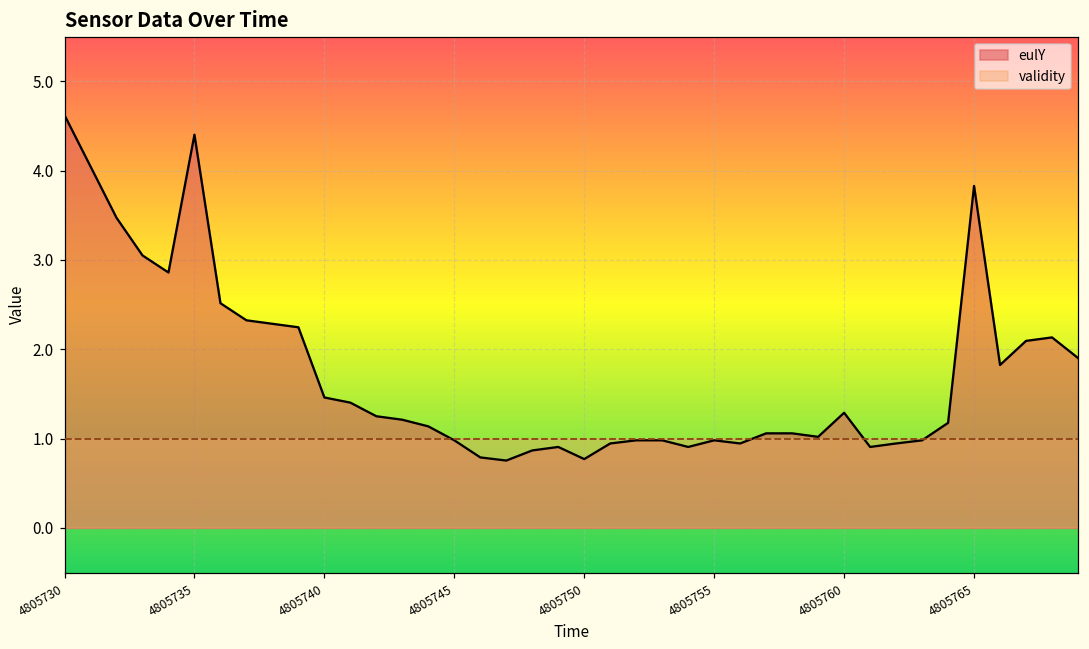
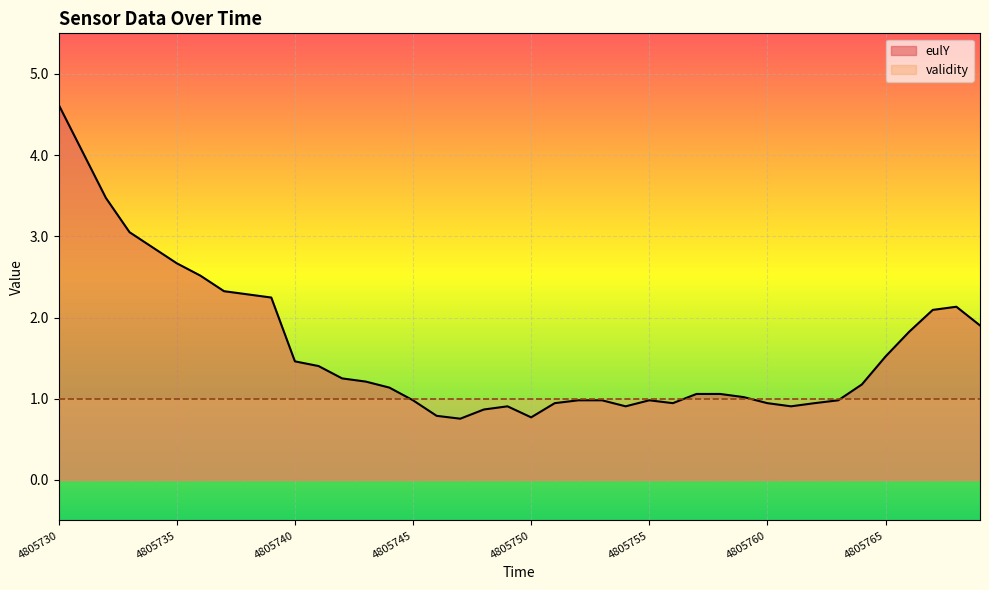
eulY, 4805735: 4.4 -> 2.7
eulY, 4805760: 1.3 -> 0.9
eulY, 4805765: 3.8 -> 1.5
